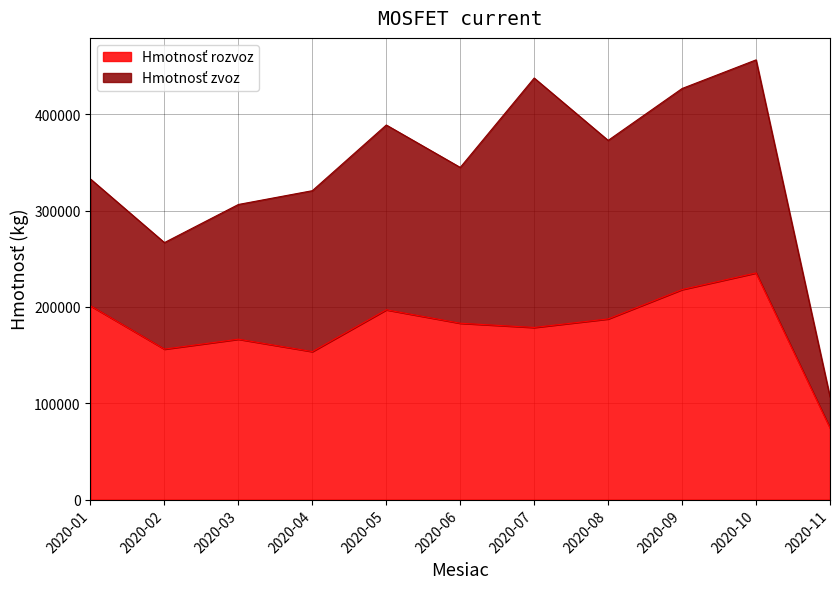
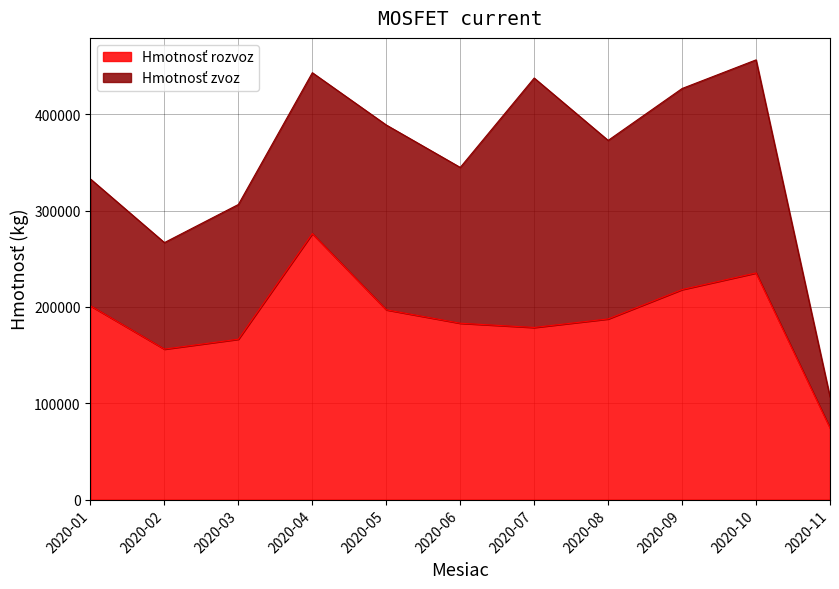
Hmotnosť rozvoz, 2020-04: 150000 -> 280000
